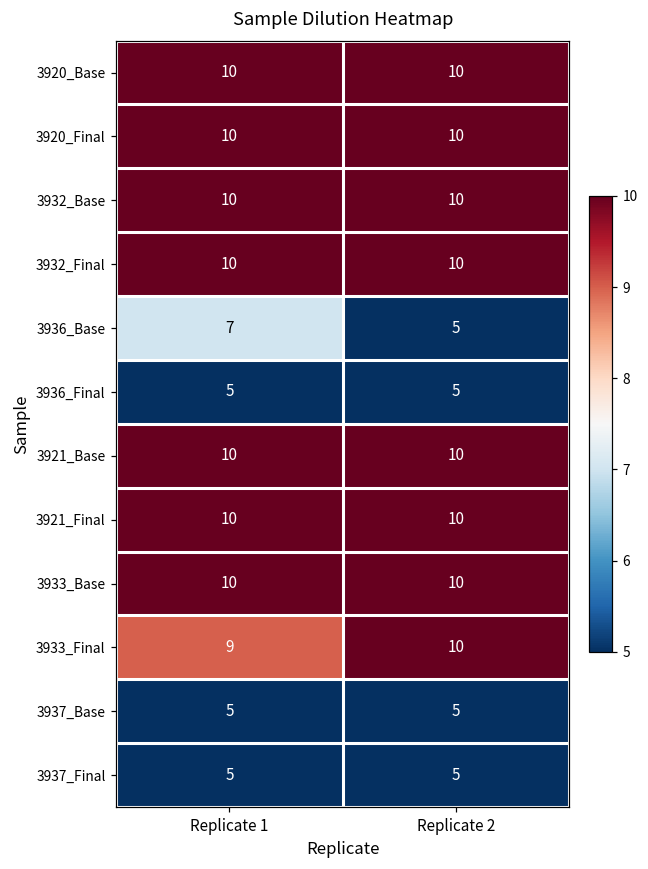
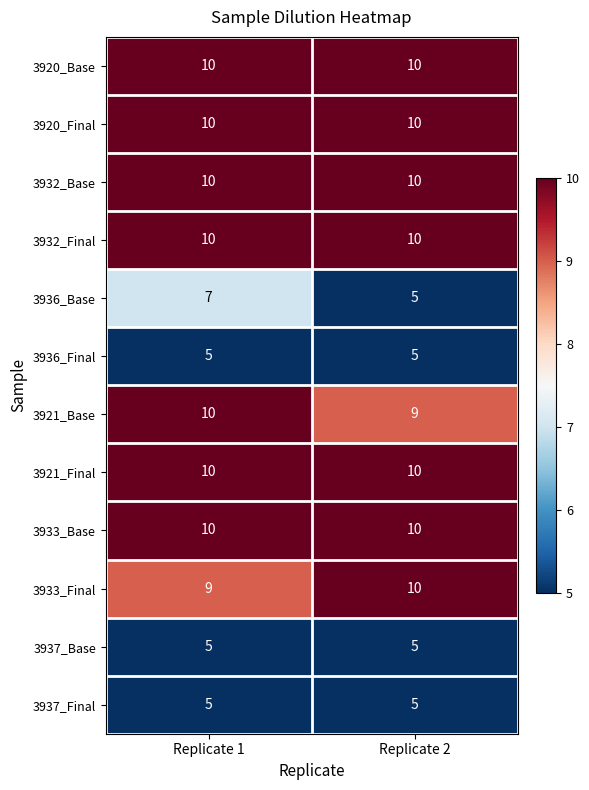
3921_Base, Replicate 2: 10 -> 9
